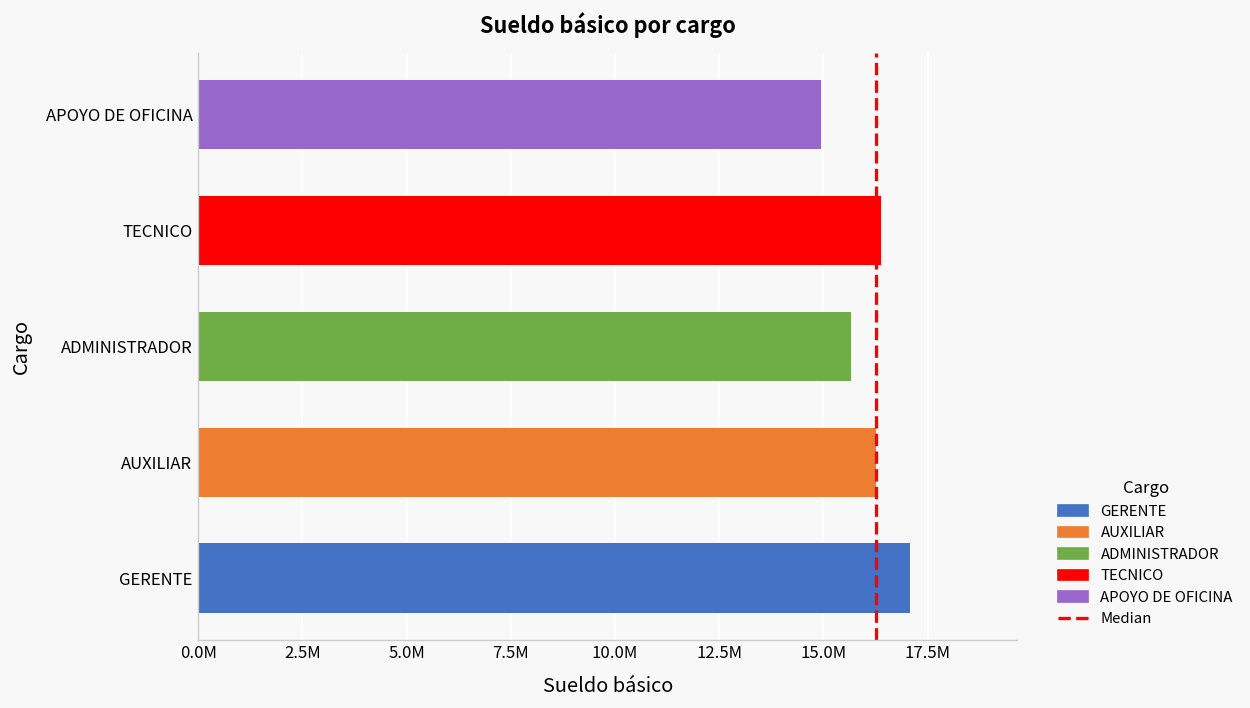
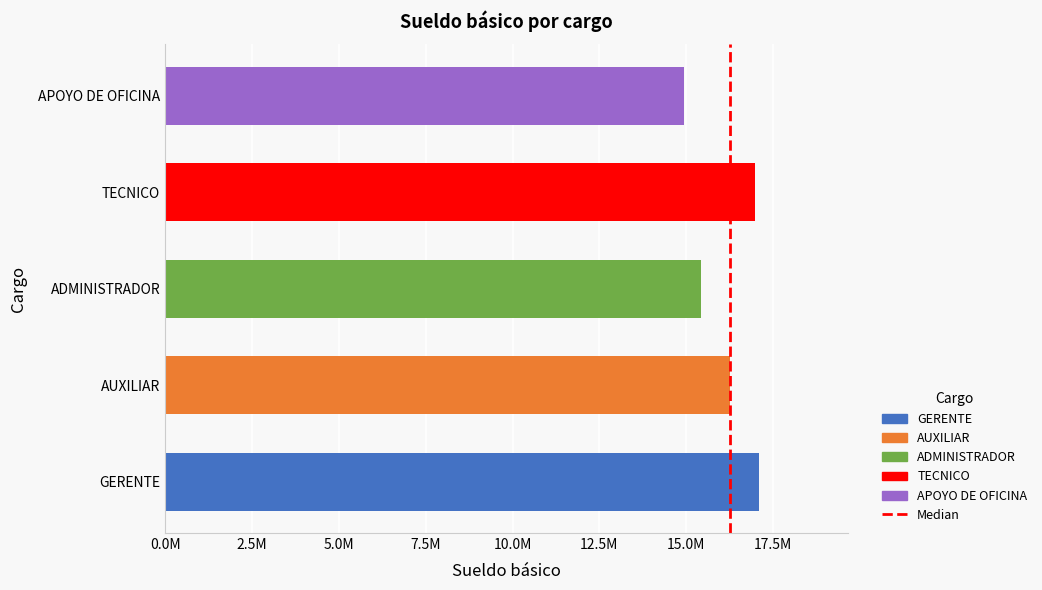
TECNICO: 16400000 -> 17000000
ADMINISTRADOR: 15700000 -> 15400000
